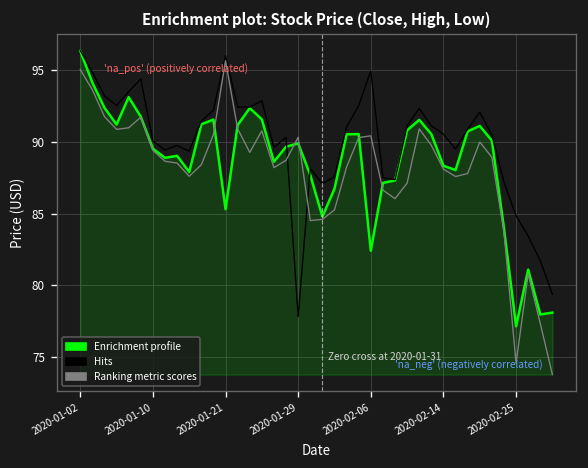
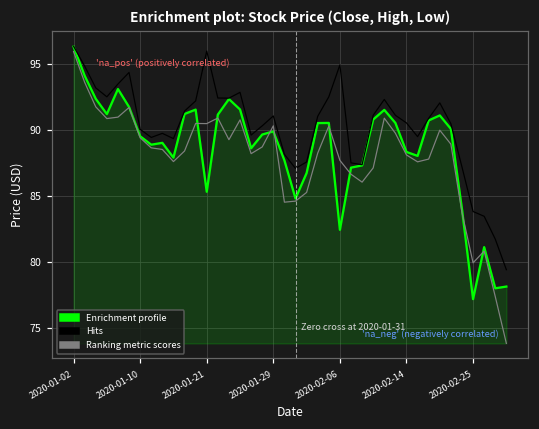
Ranking metric scores, 2020-01-02: 95.0 -> 95.9
Ranking metric scores, 2020-01-21: 95.6 -> 90.5
Hits, 2020-01-29: 77.8 -> 91.1
Ranking metric scores, 2020-02-06: 90.4 -> 87.7
Hits, 2020-02-25: 84.8 -> 83.8
Ranking metric scores, 2020-02-25: 74.6 -> 79.9
